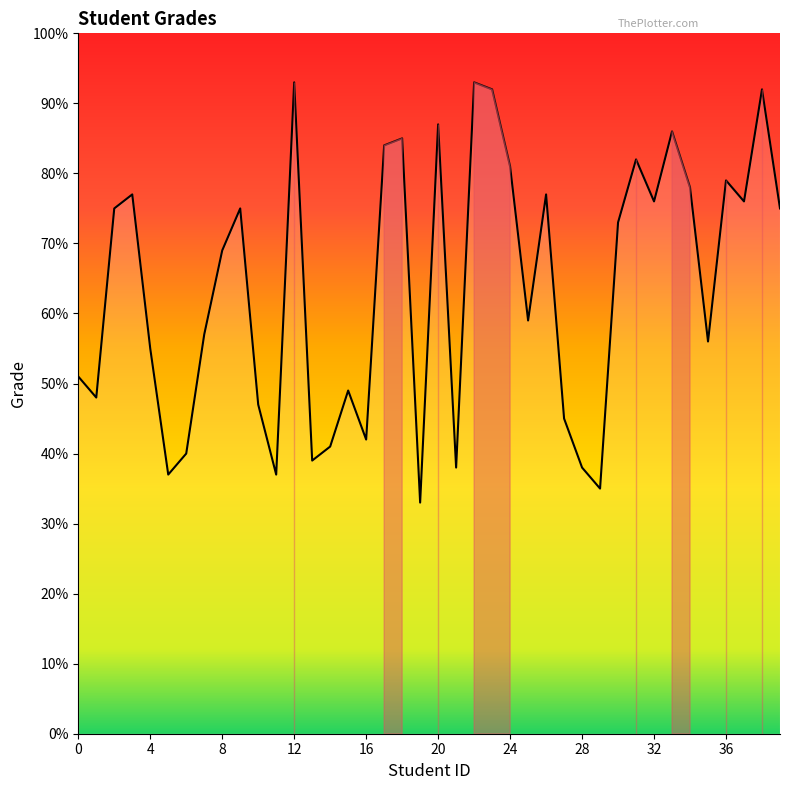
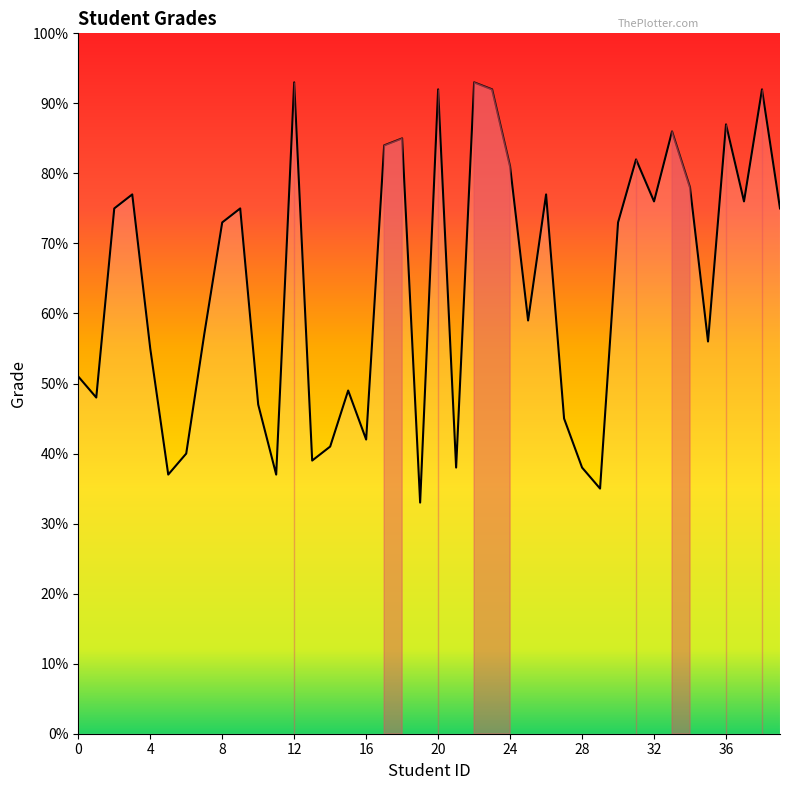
8: 69% -> 73%
20: 87% -> 92%
36: 79% -> 87%
